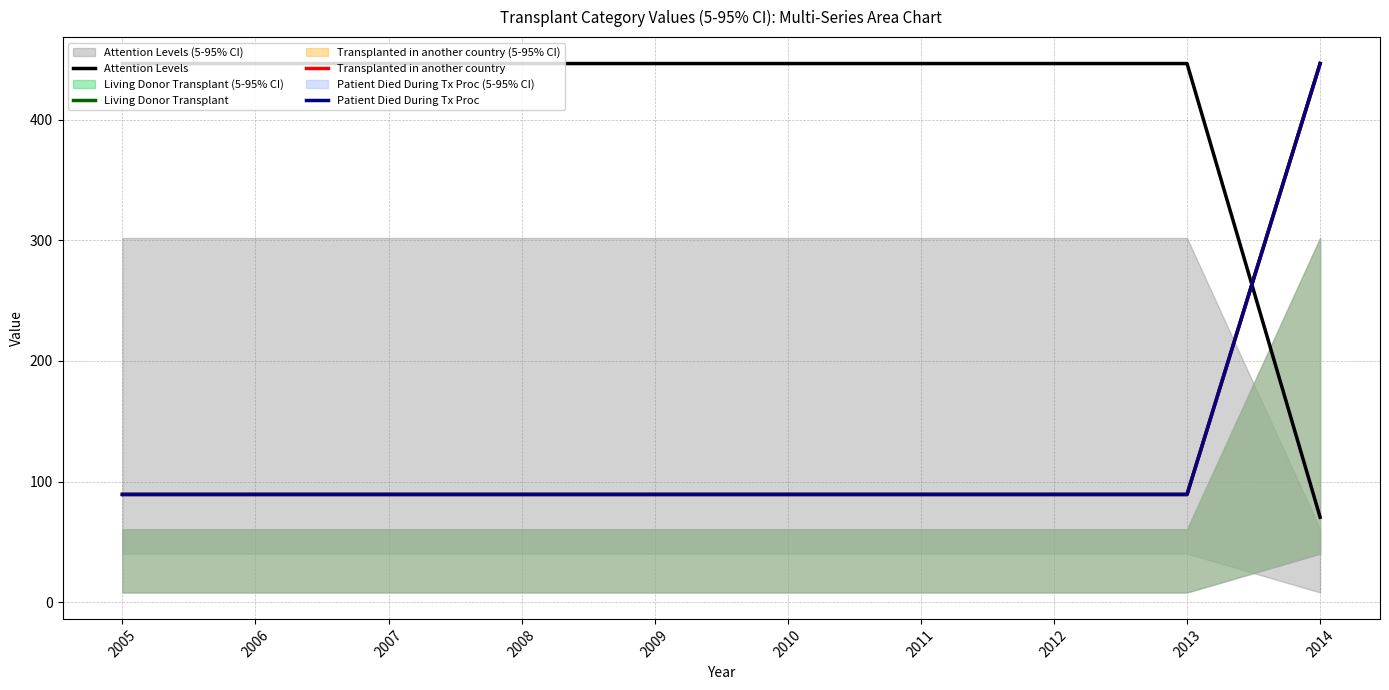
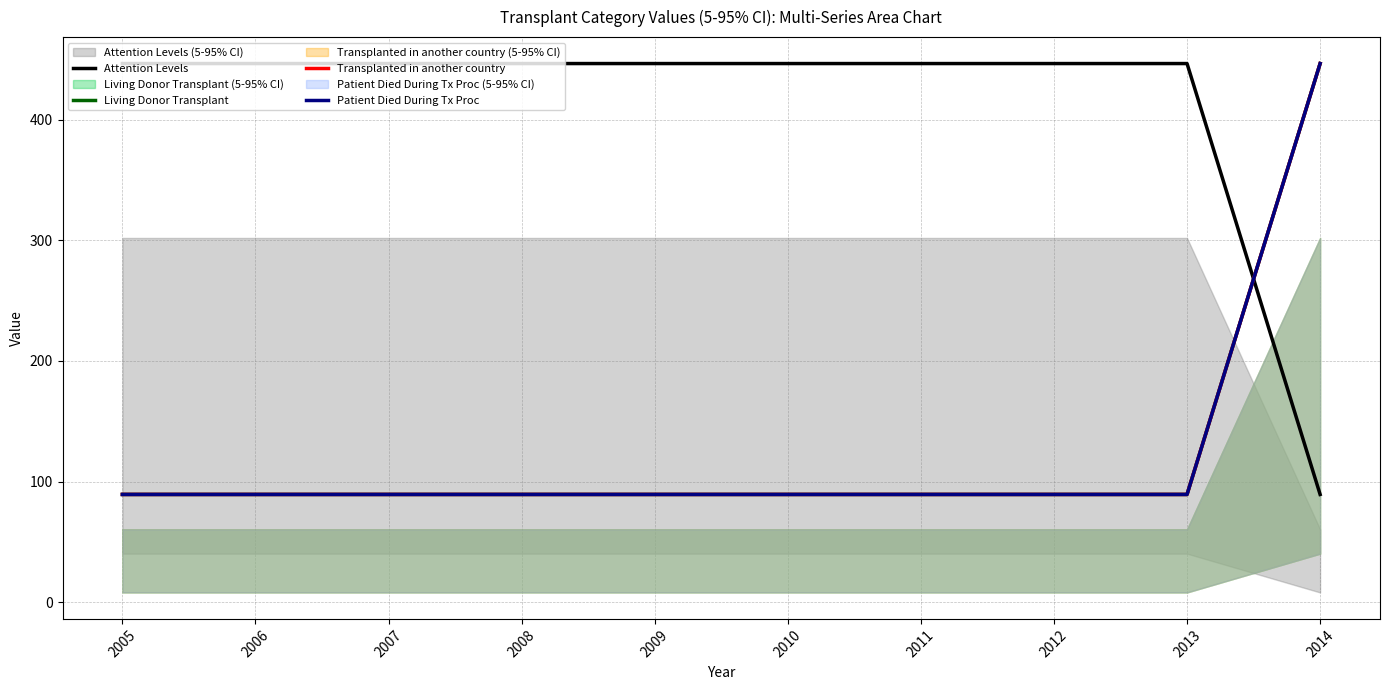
Attention Levels, 2014: 70 -> 89
